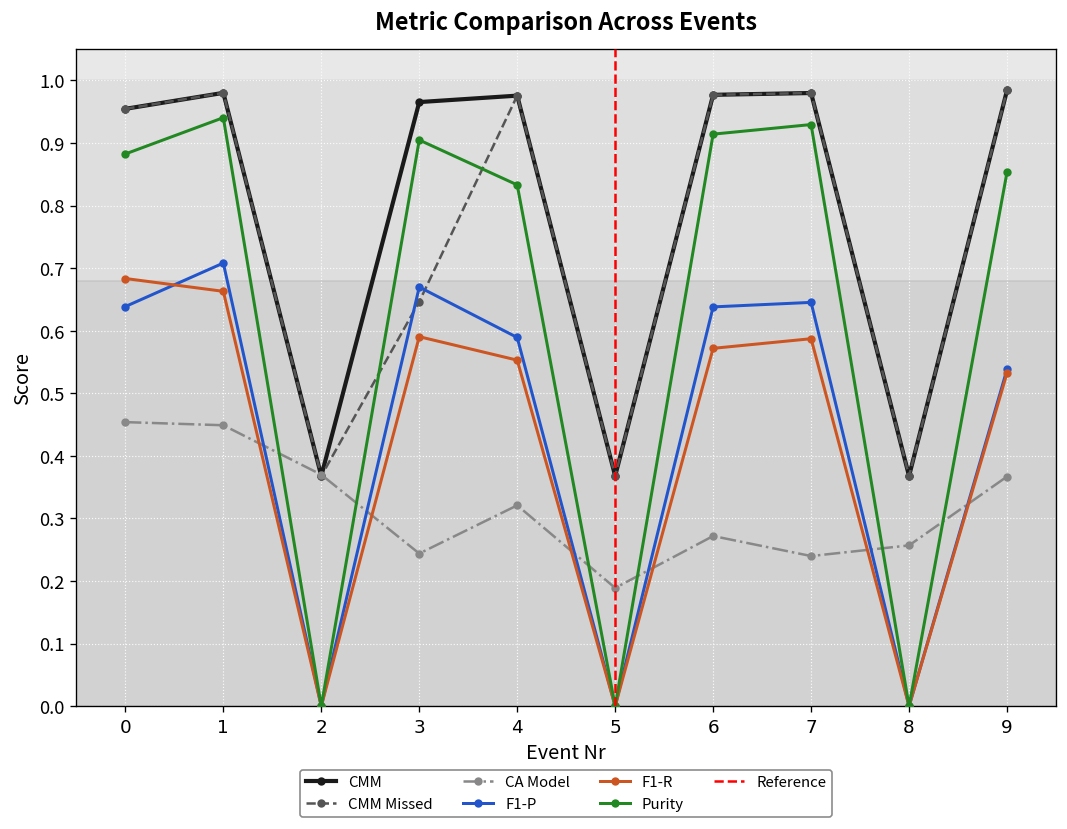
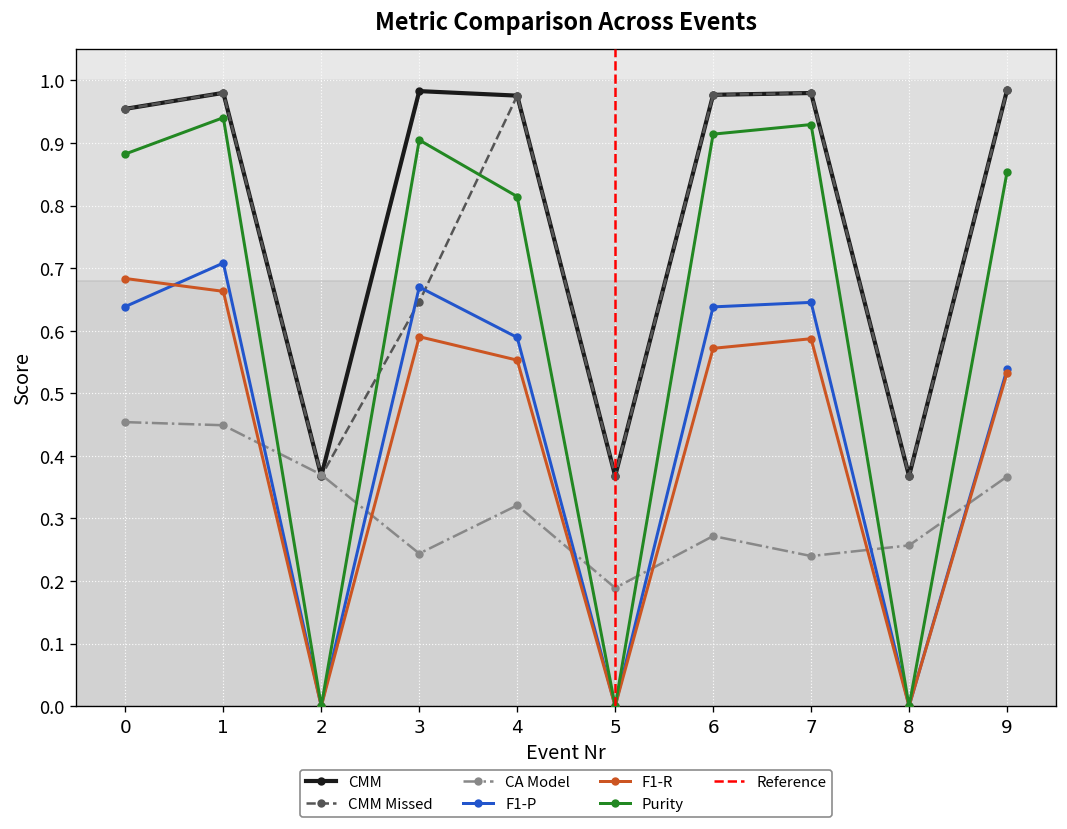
CMM, 3: 0.97 -> 0.98
Purity, 4: 0.83 -> 0.81
